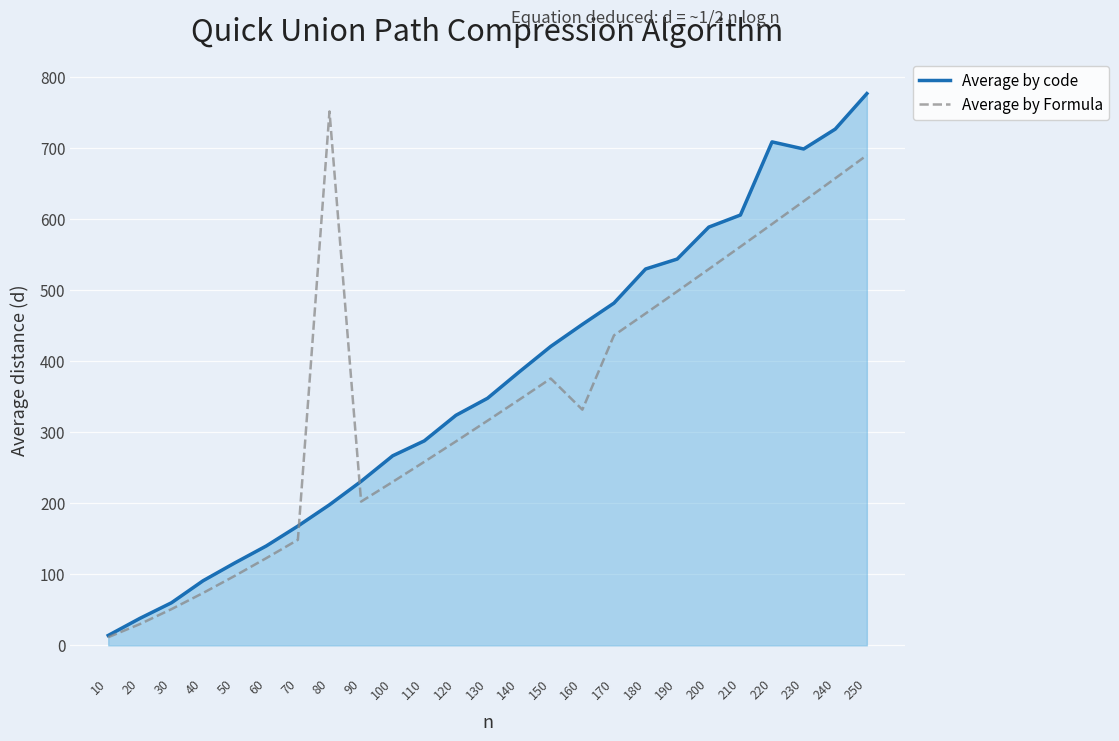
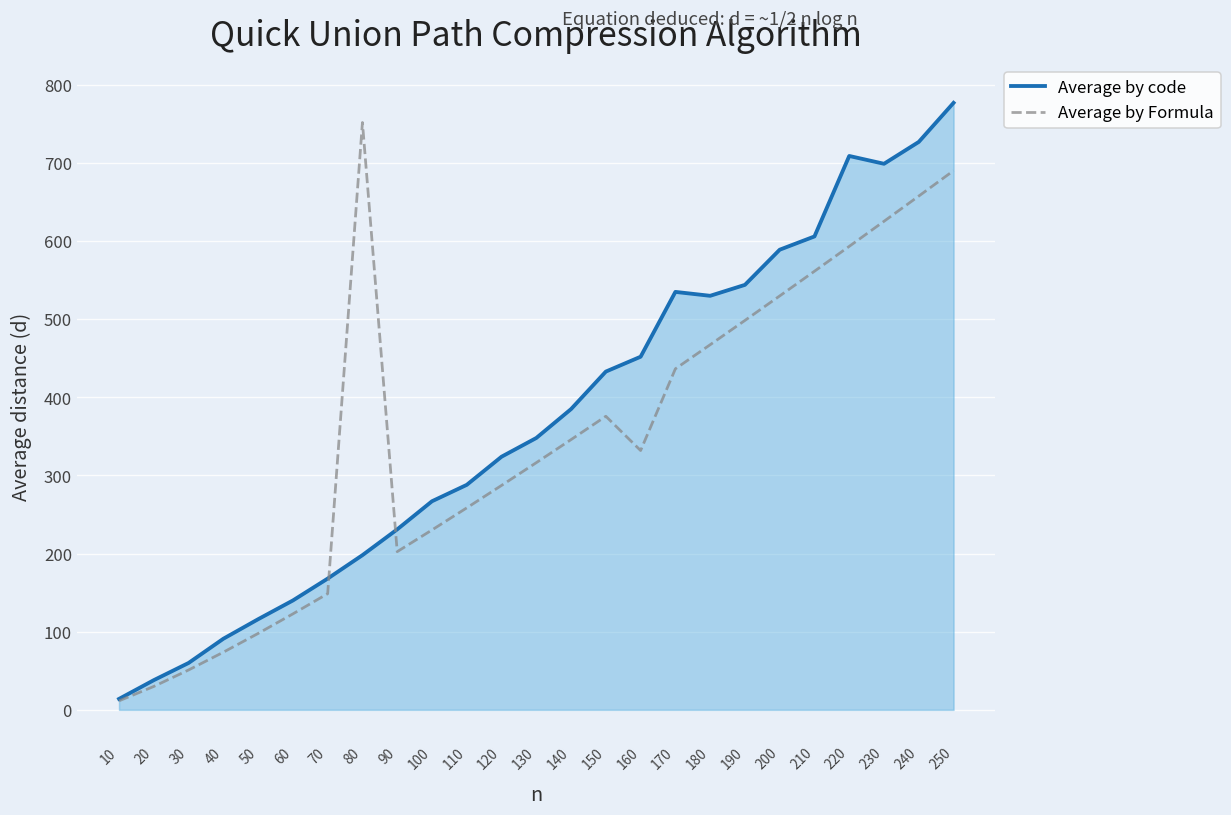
Average by code, 150: 420 -> 430
Average by code, 170: 480 -> 540
